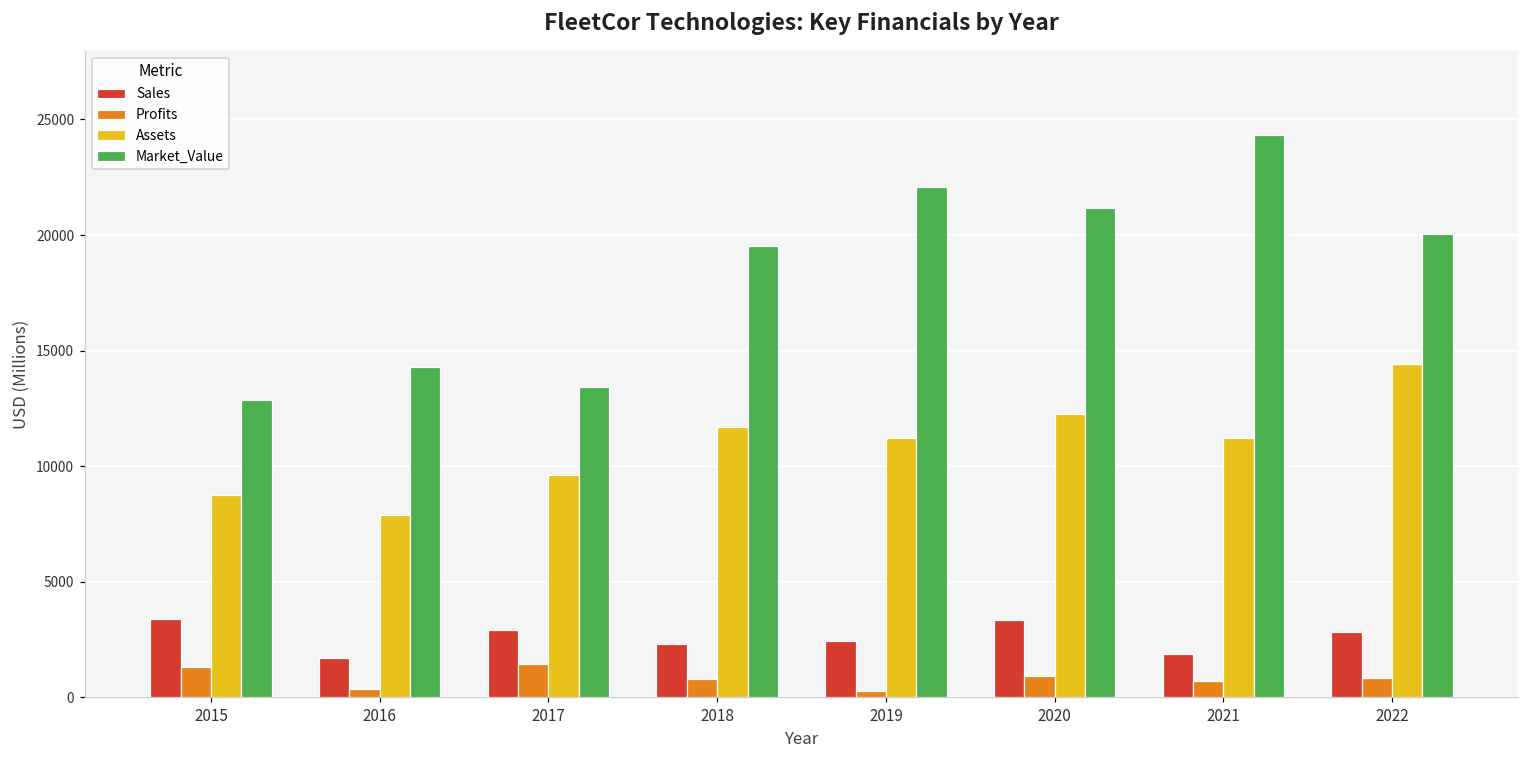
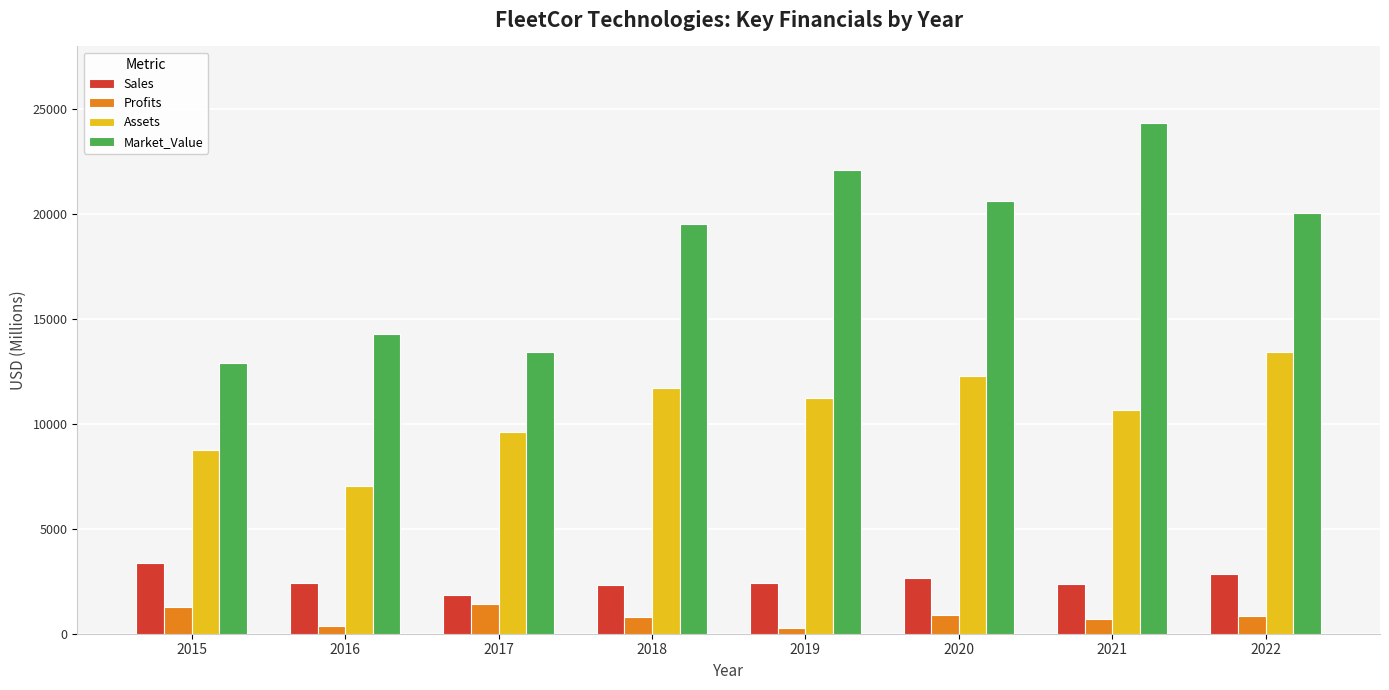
Sales, 2016: 1700 -> 2400
Assets, 2016: 7900 -> 7000
Sales, 2017: 2900 -> 1800
Sales, 2020: 3400 -> 2600
Market_Value, 2020: 21200 -> 20600
Sales, 2021: 1900 -> 2400
Assets, 2021: 11200 -> 10600
Assets, 2022: 14400 -> 13400
